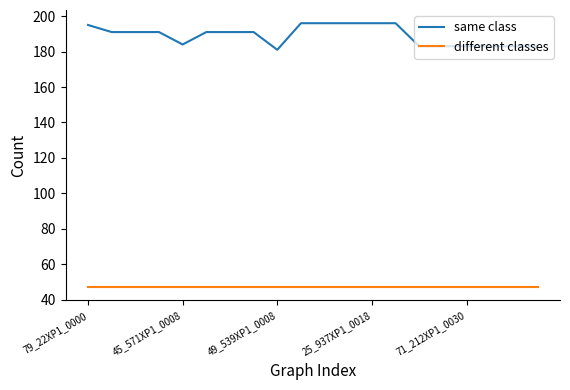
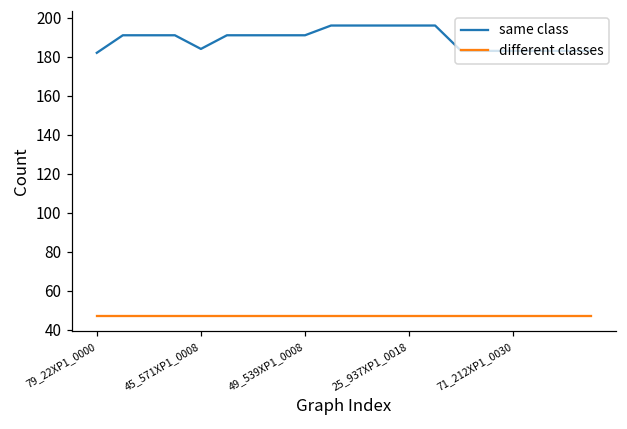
same class, 79_22XP1_0000: 195 -> 182
same class, 49_539XP1_0008: 181 -> 191
